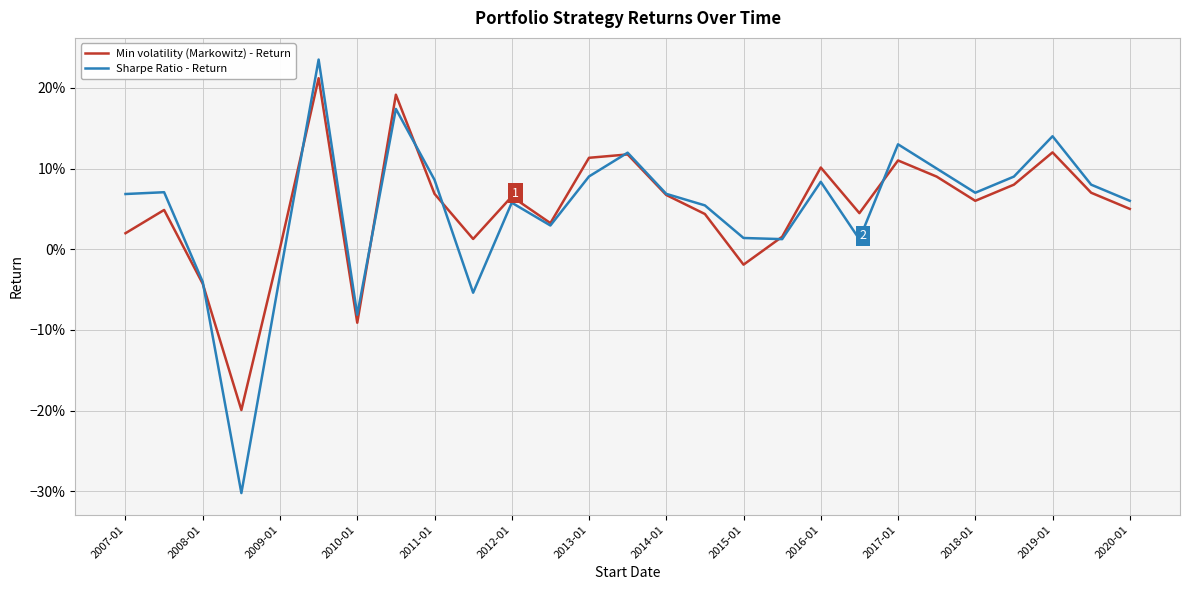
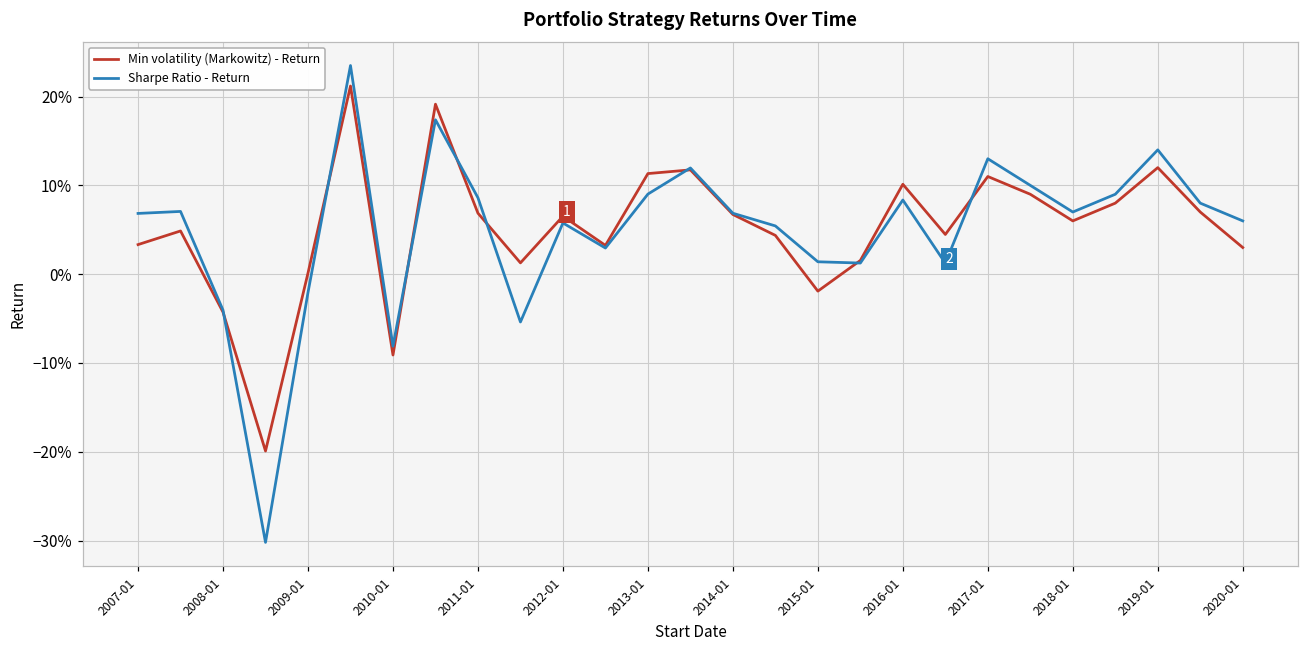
Min volatility (Markowitz) - Return, 2007-01: 2% -> 3%
Sharpe Ratio - Return, 2009-01: -3% -> -2%
Min volatility (Markowitz) - Return, 2020-01: 5% -> 3%
